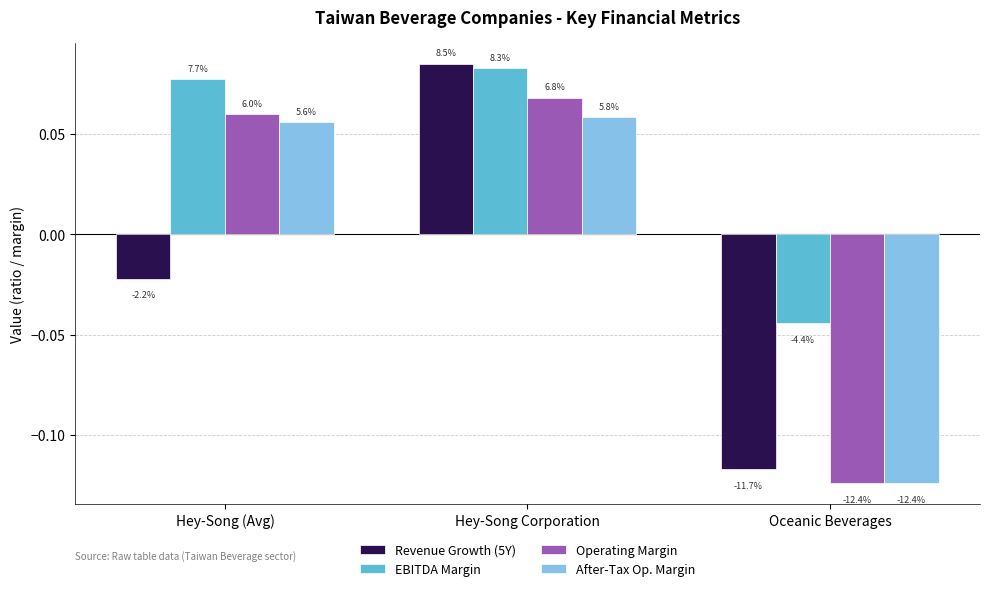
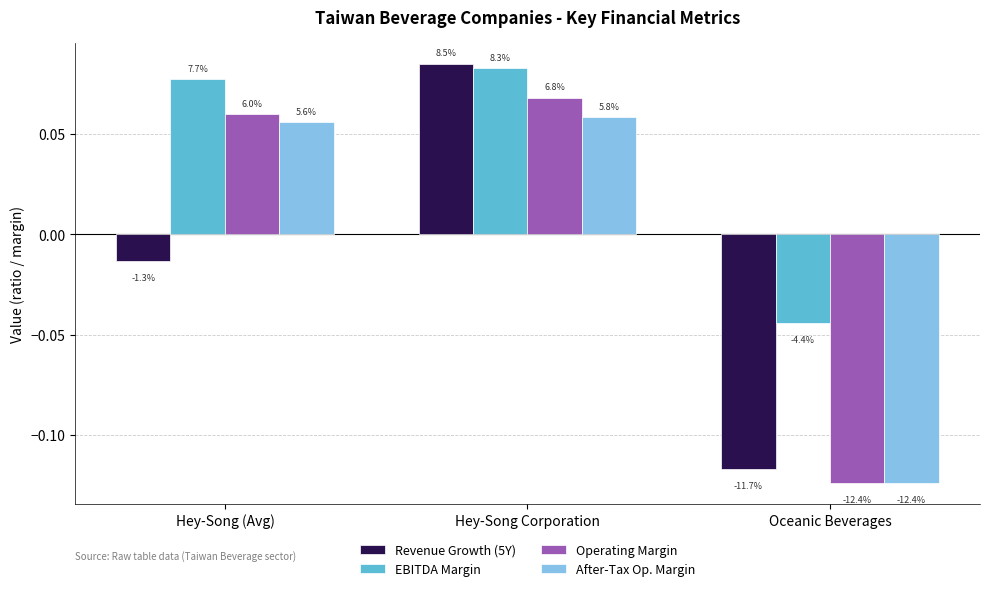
Revenue Growth (5Y), Hey-Song (Avg): -2.2% -> -1.3%
